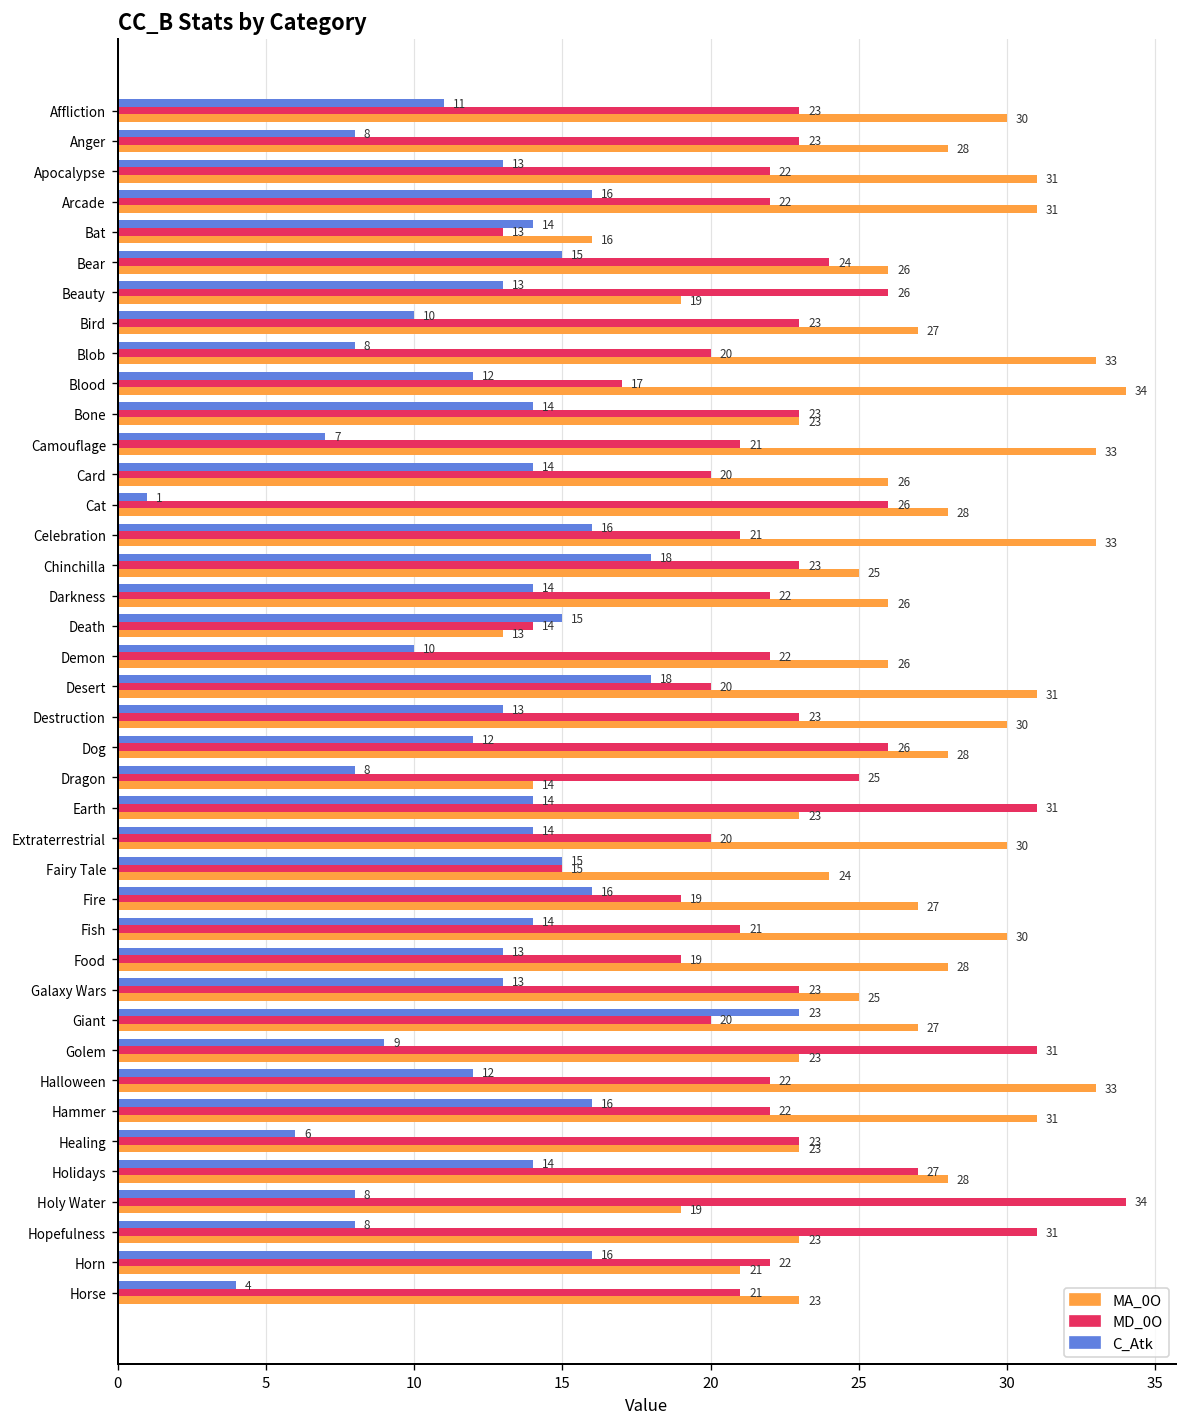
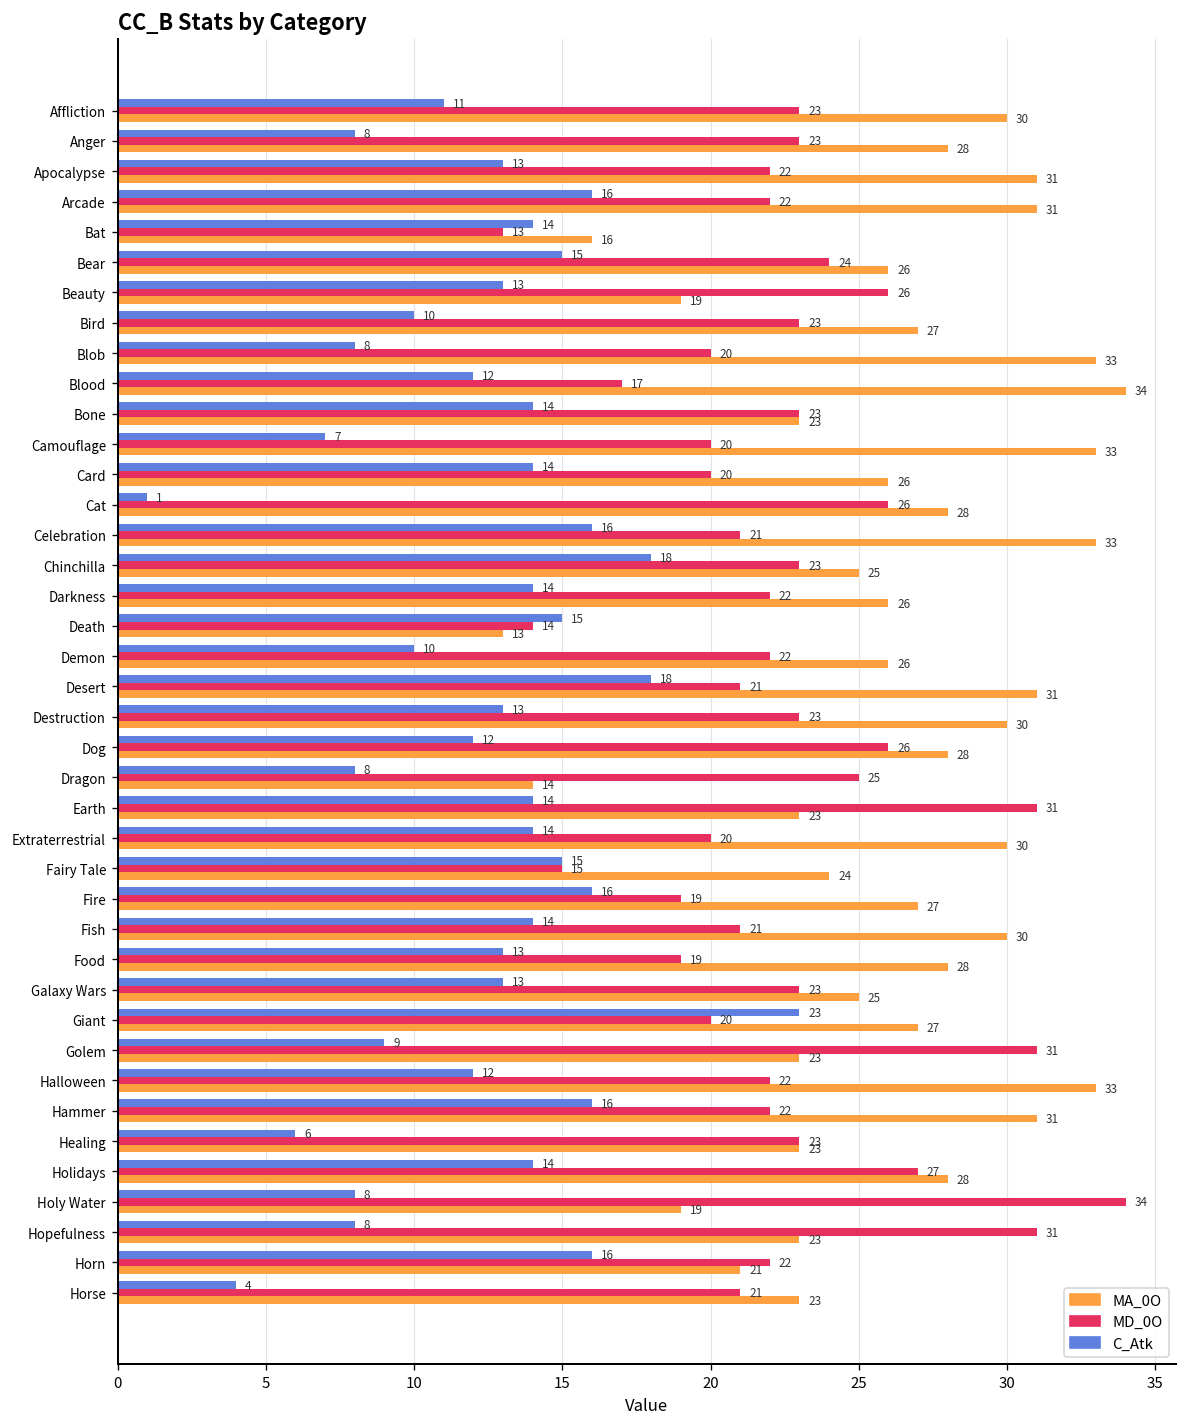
MD_0O, Camouflage: 21 -> 20
MD_0O, Desert: 20 -> 21
